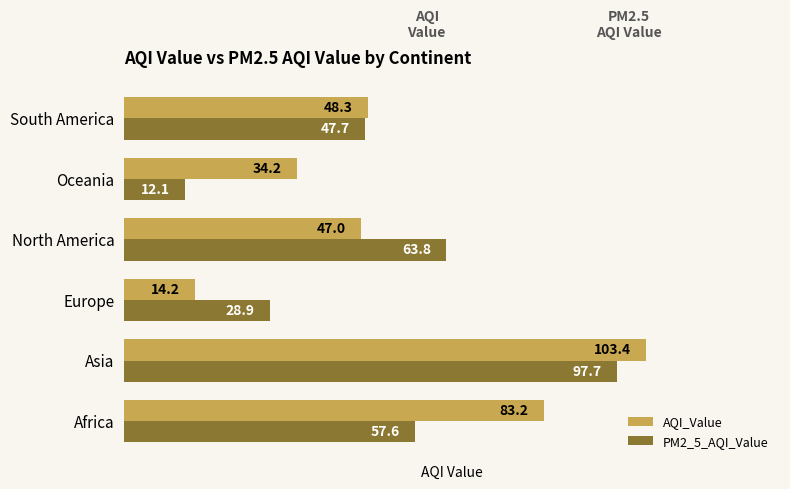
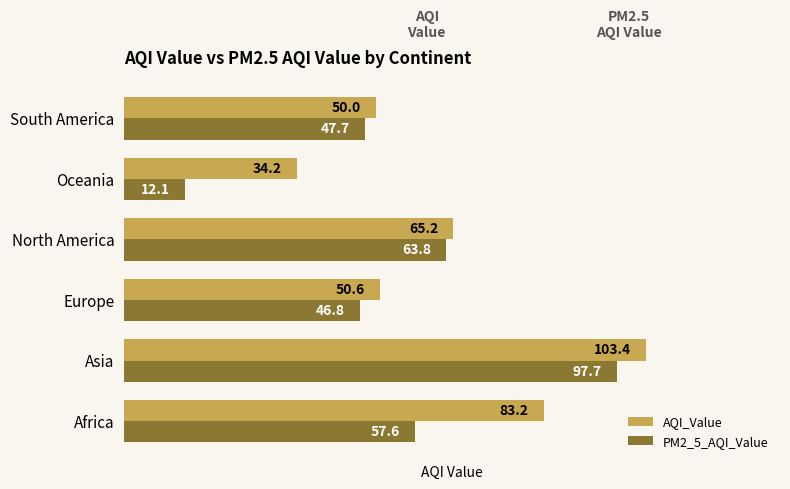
AQI_Value, South America: 48.3 -> 50.0
AQI_Value, North America: 47.0 -> 65.2
AQI_Value, Europe: 14.2 -> 50.6
PM2_5_AQI_Value, Europe: 28.9 -> 46.8
